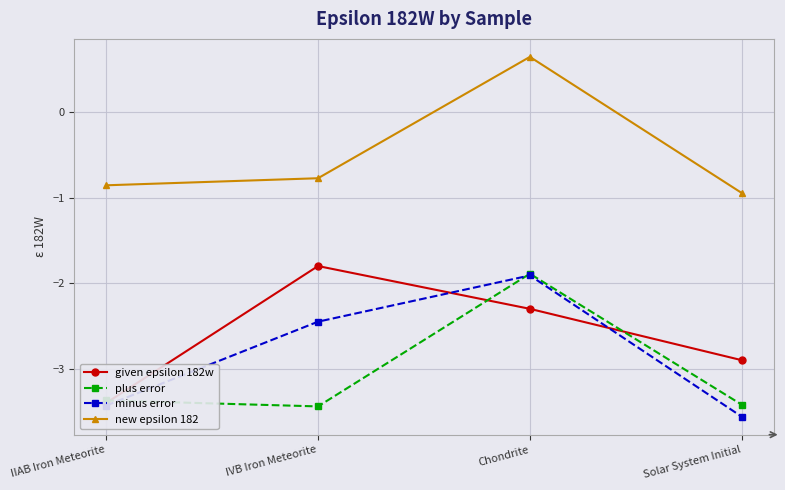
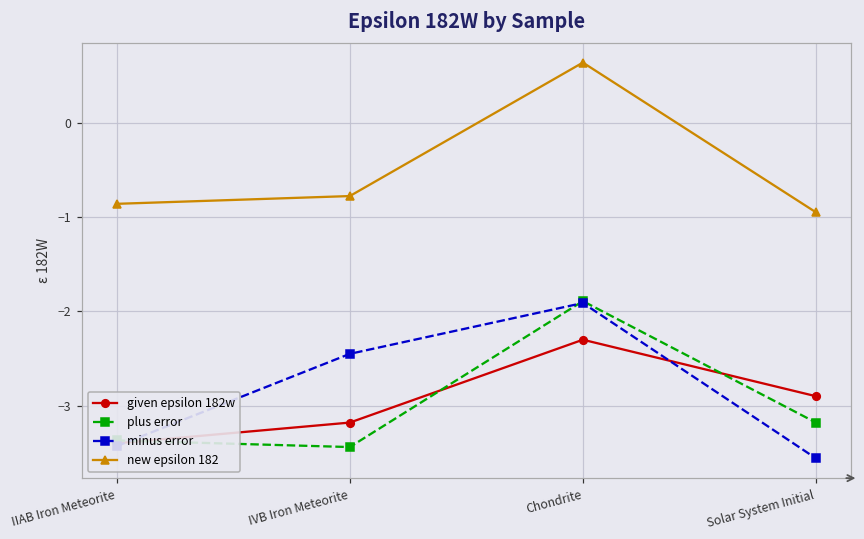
given epsilon 182w, IVB Iron Meteorite: -1.8 -> -3.2
plus error, Solar System Initial: -3.4 -> -3.2
